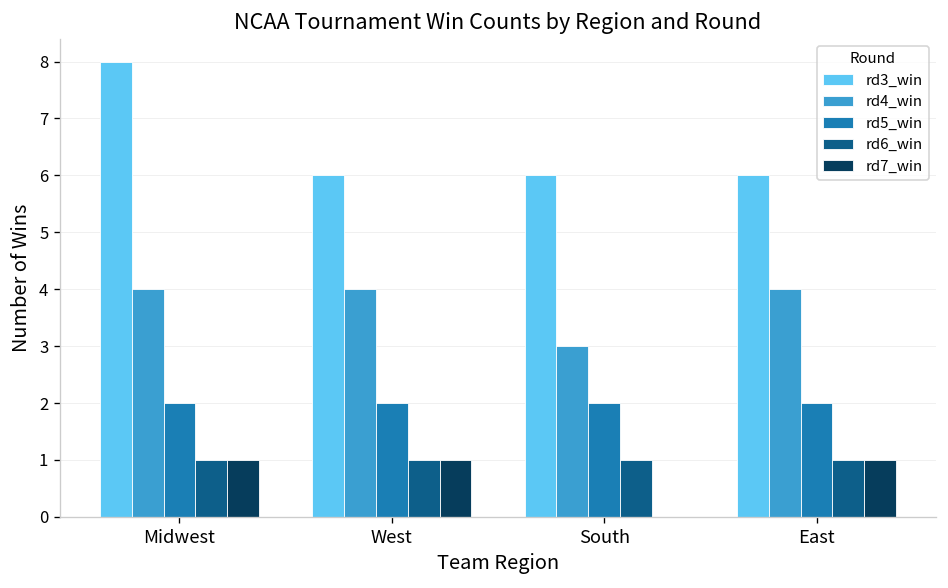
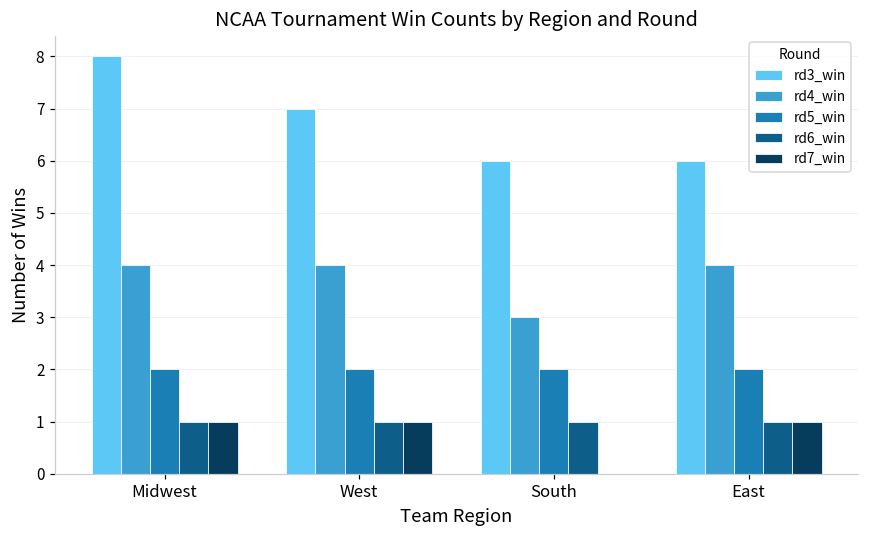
rd3_win, West: 6 -> 7
